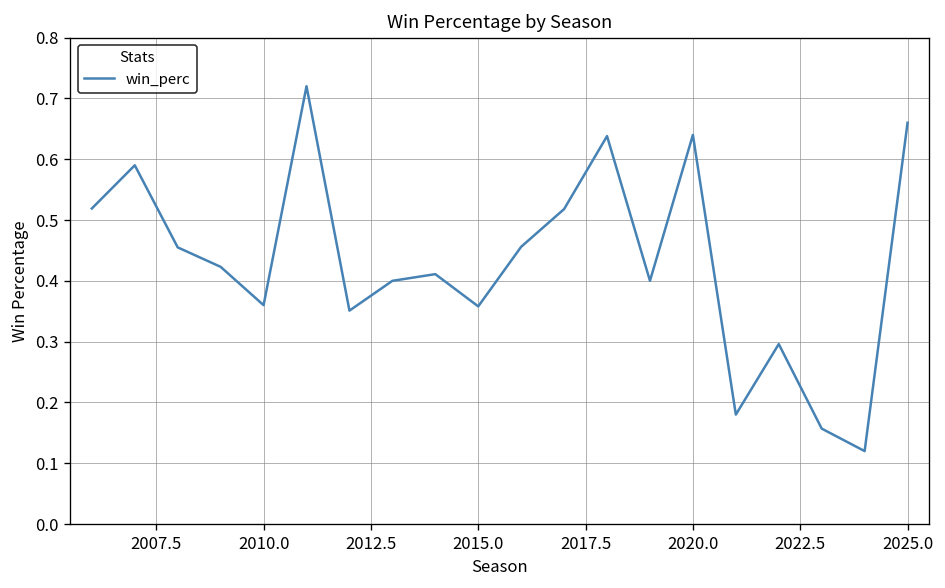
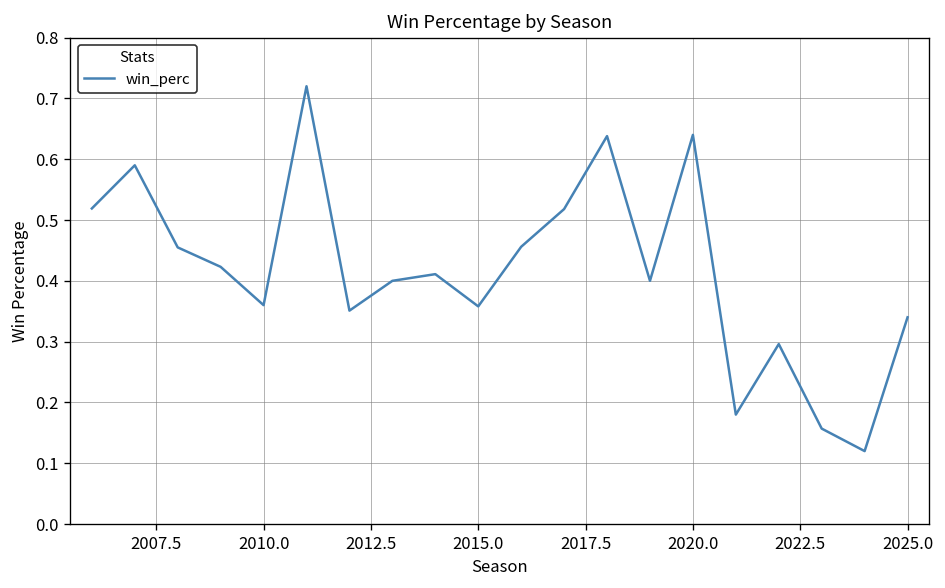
2025.0: 0.66 -> 0.34
